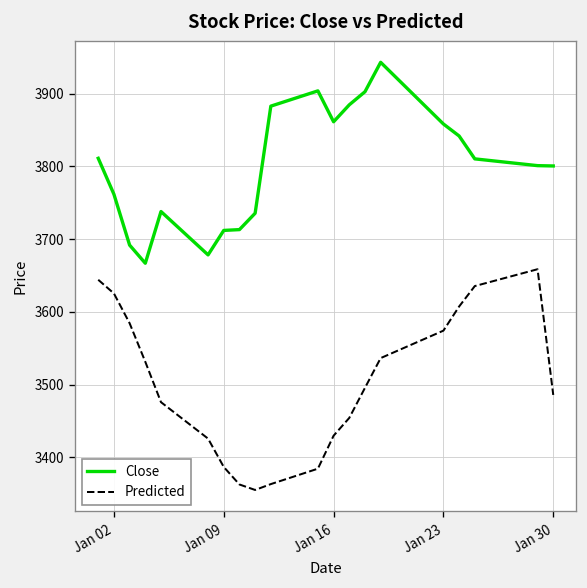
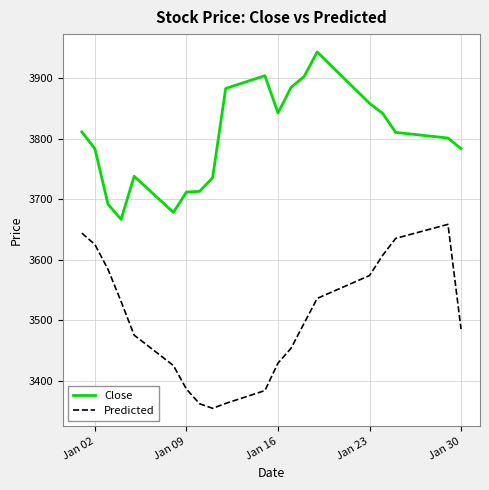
Close, Jan 02: 3760 -> 3780
Close, Jan 16: 3860 -> 3840
Close, Jan 30: 3800 -> 3780
